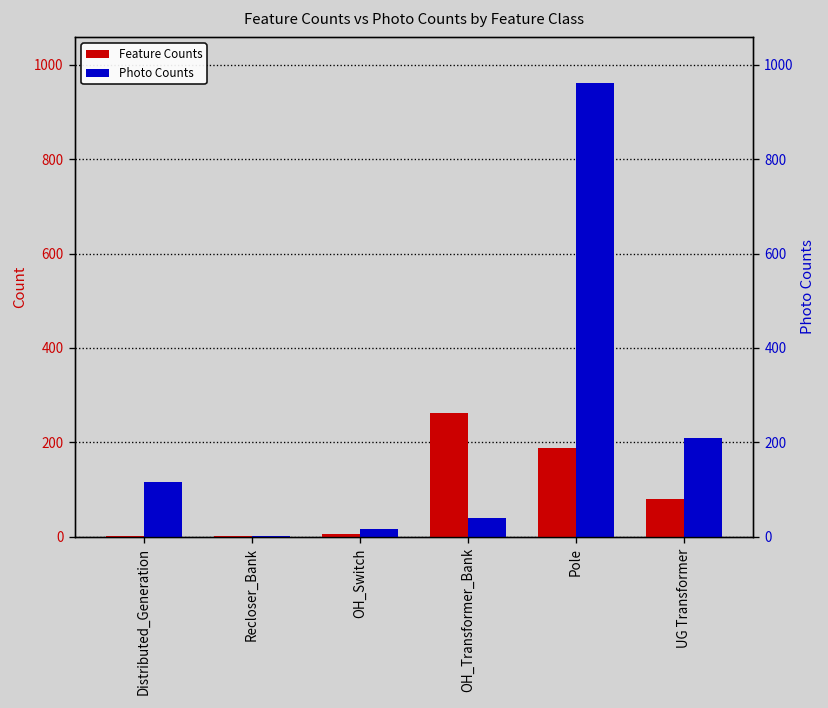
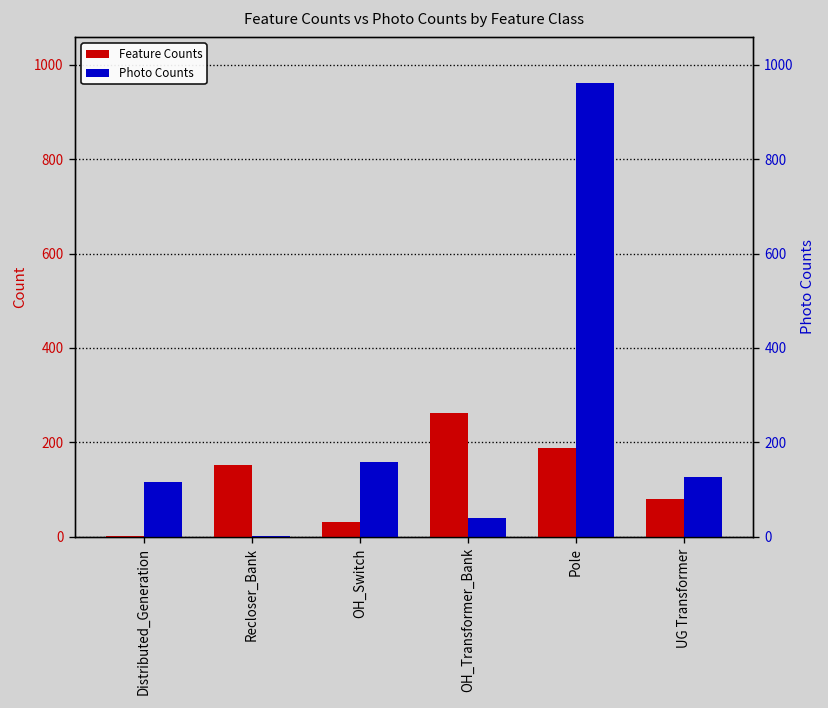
Feature Counts, Recloser_Bank: 0 -> 150
Feature Counts, OH_Switch: 10 -> 30
Photo Counts, OH_Switch: 20 -> 160
Photo Counts, UG Transformer: 210 -> 130
